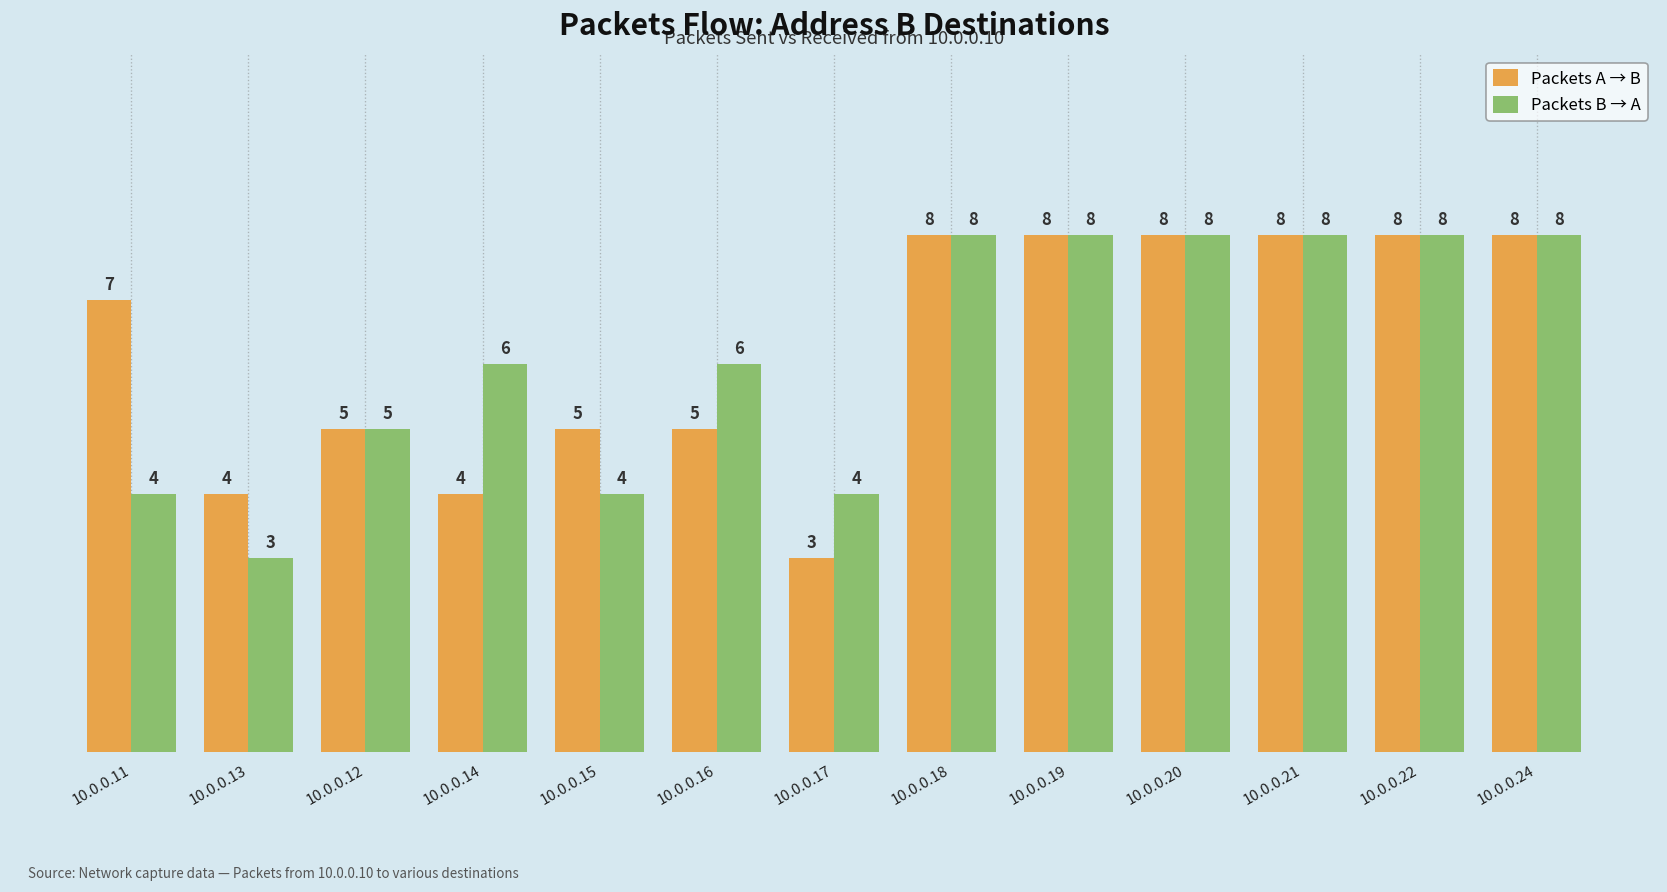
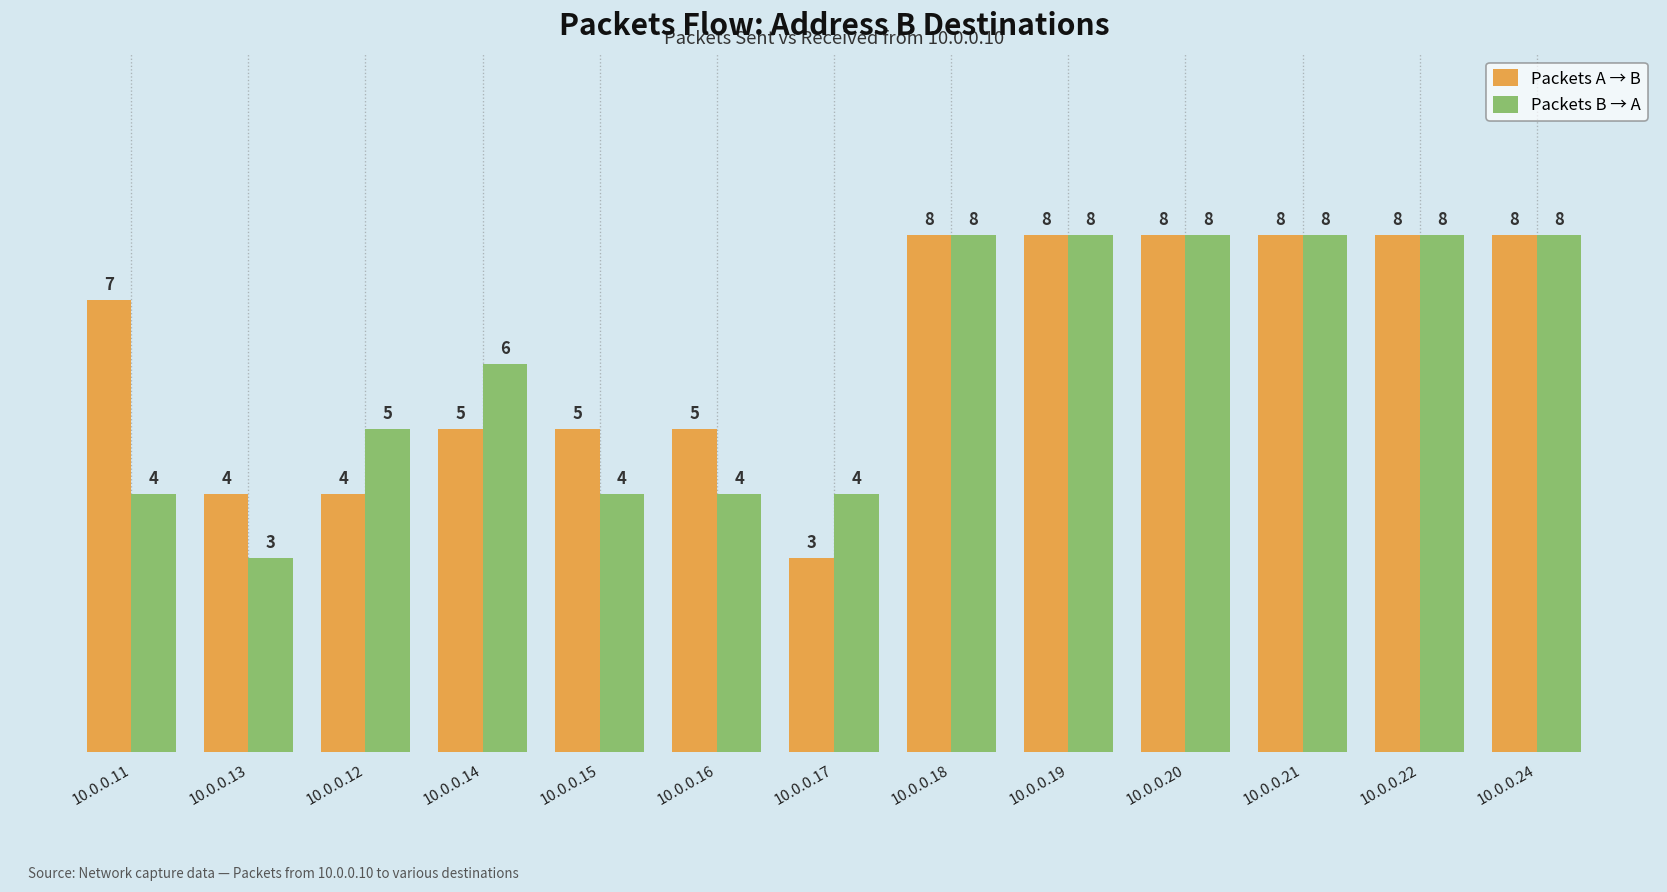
Packets A → B, 10.0.0.12: 5 -> 4
Packets A → B, 10.0.0.14: 4 -> 5
Packets B → A, 10.0.0.16: 6 -> 4
